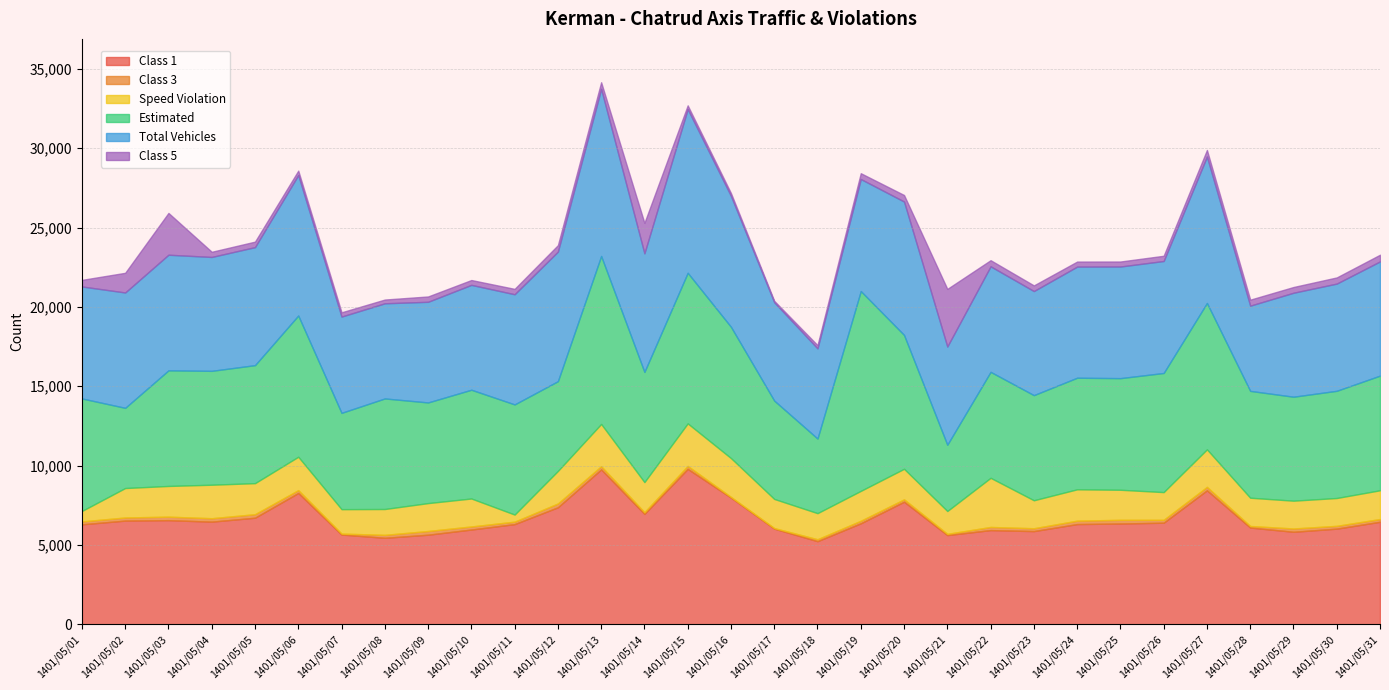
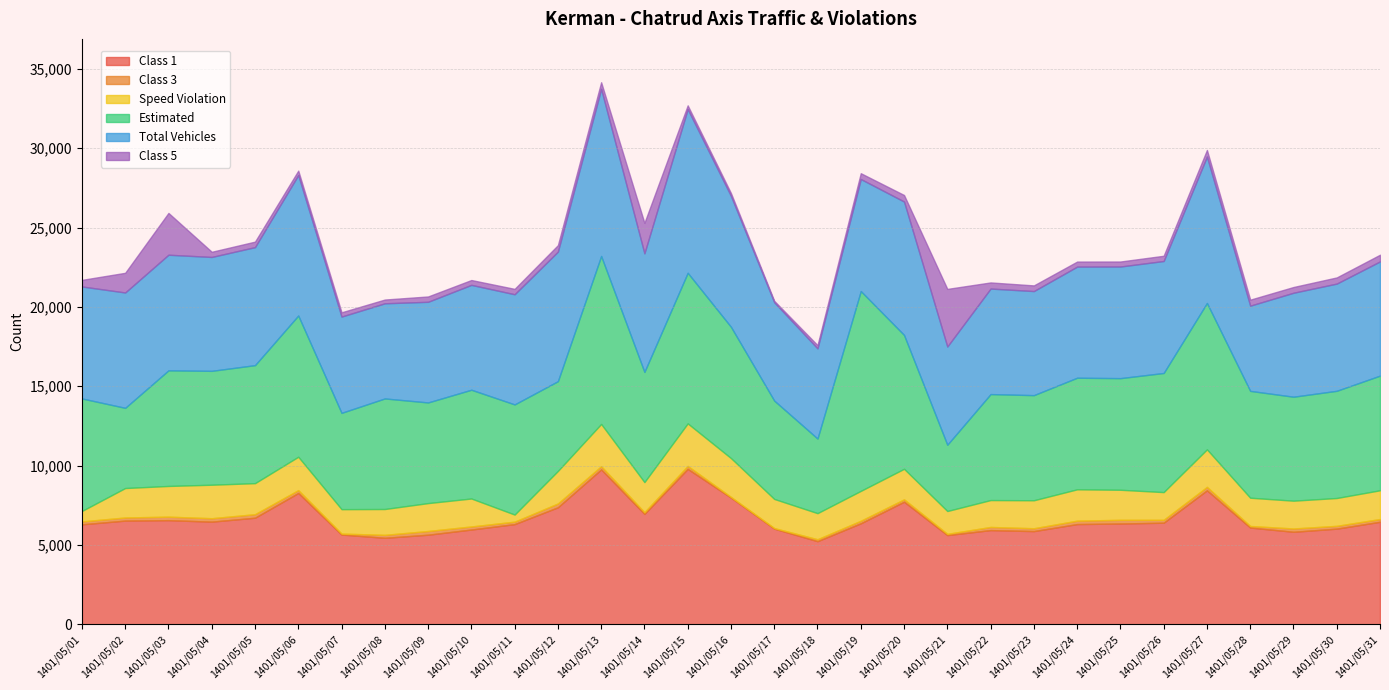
Speed Violation, 1401/05/22: 3,100 -> 1,700
